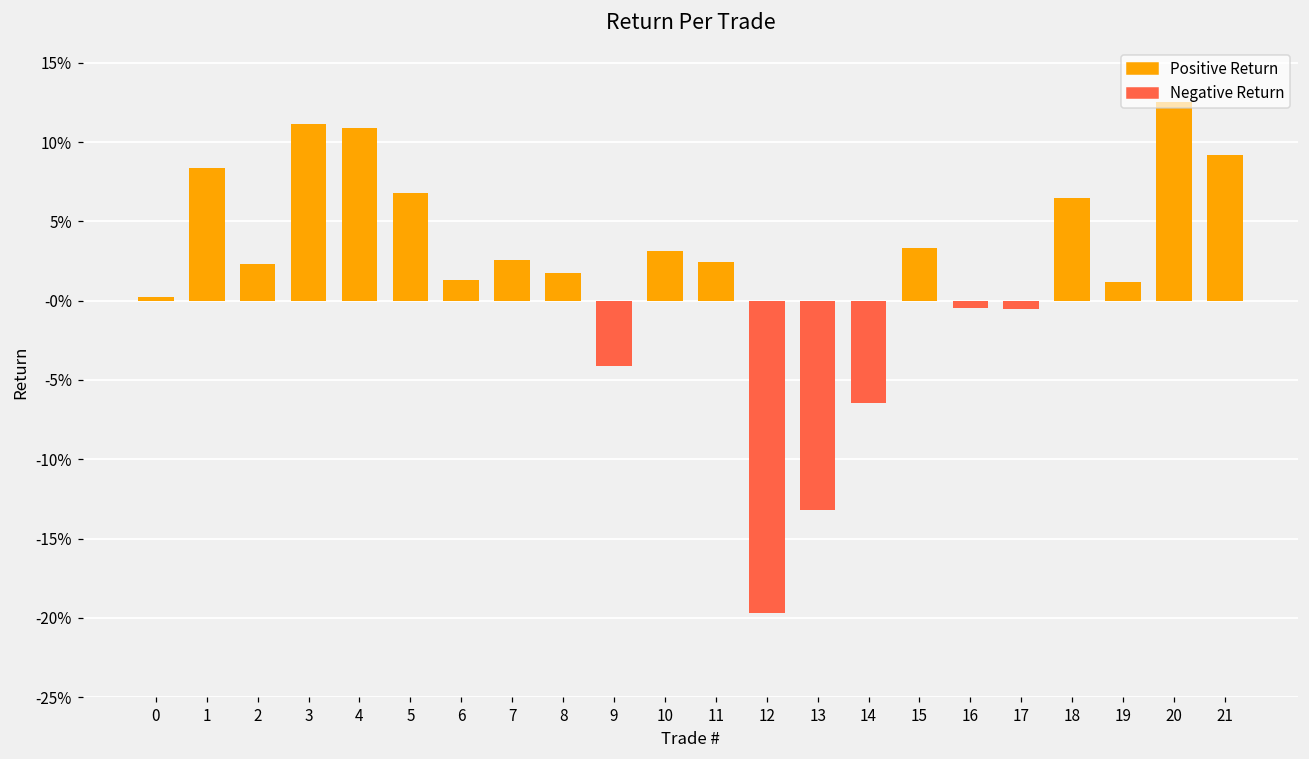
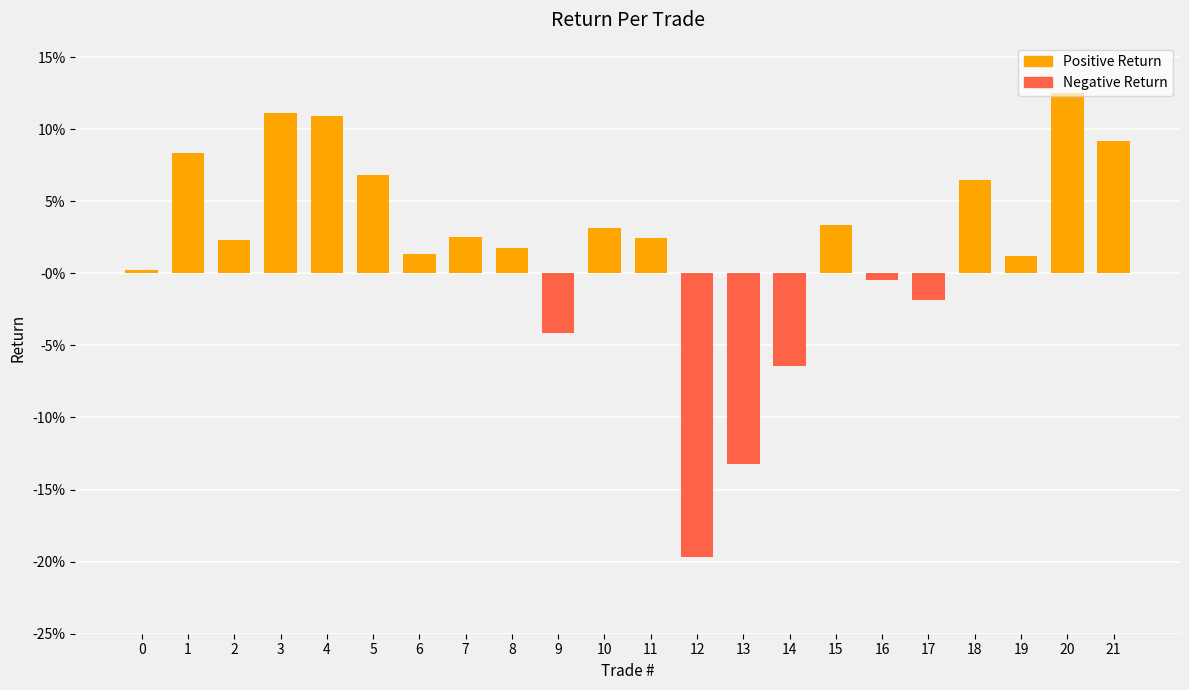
17: -0.5% -> -1.9%
